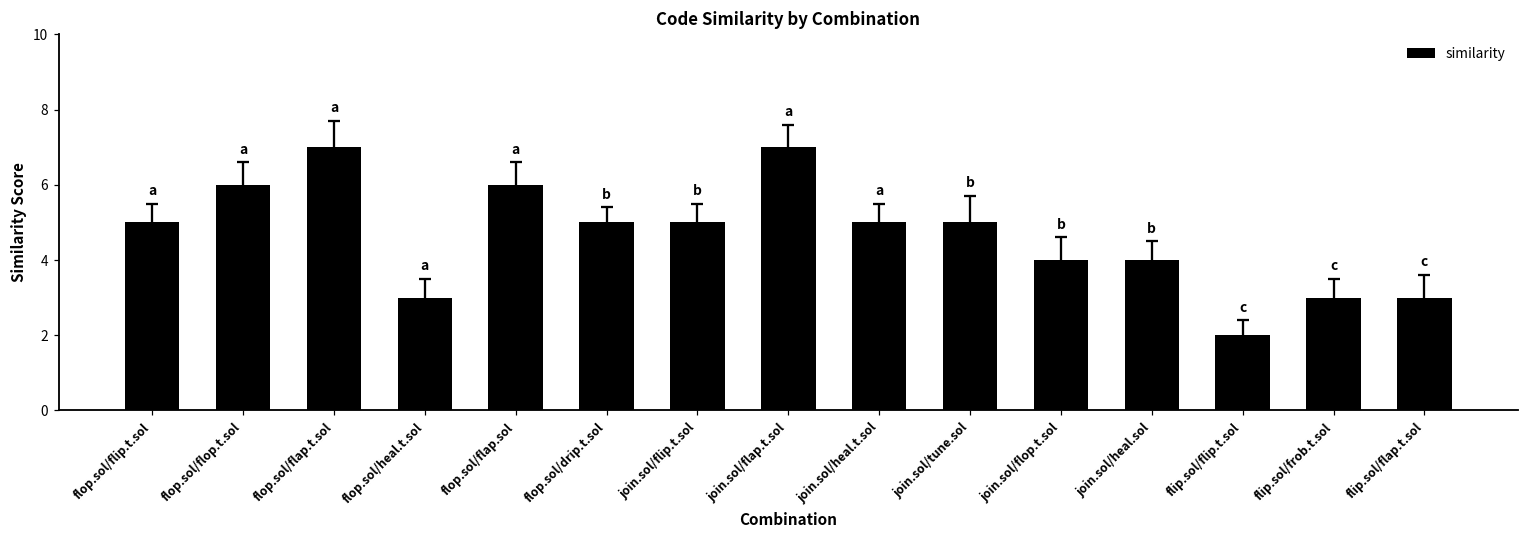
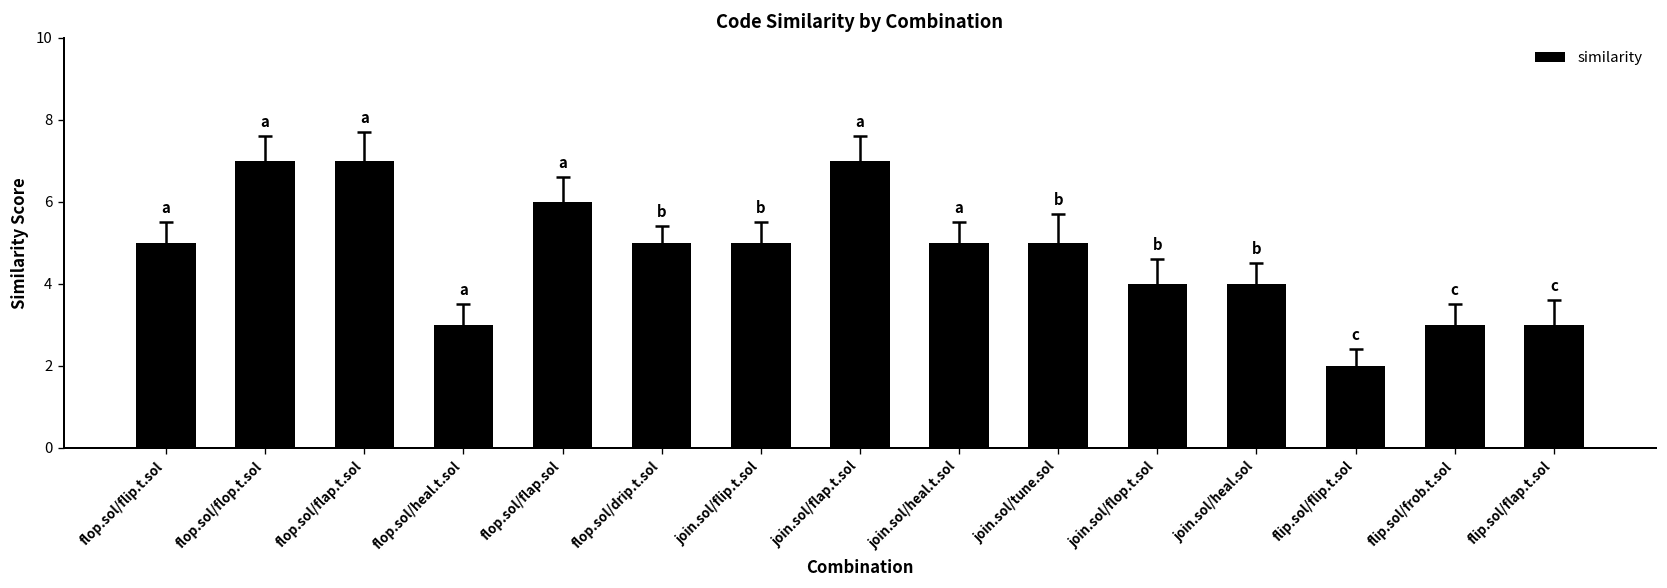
similarity, flop.sol/flop.t.sol: 6 -> 7
